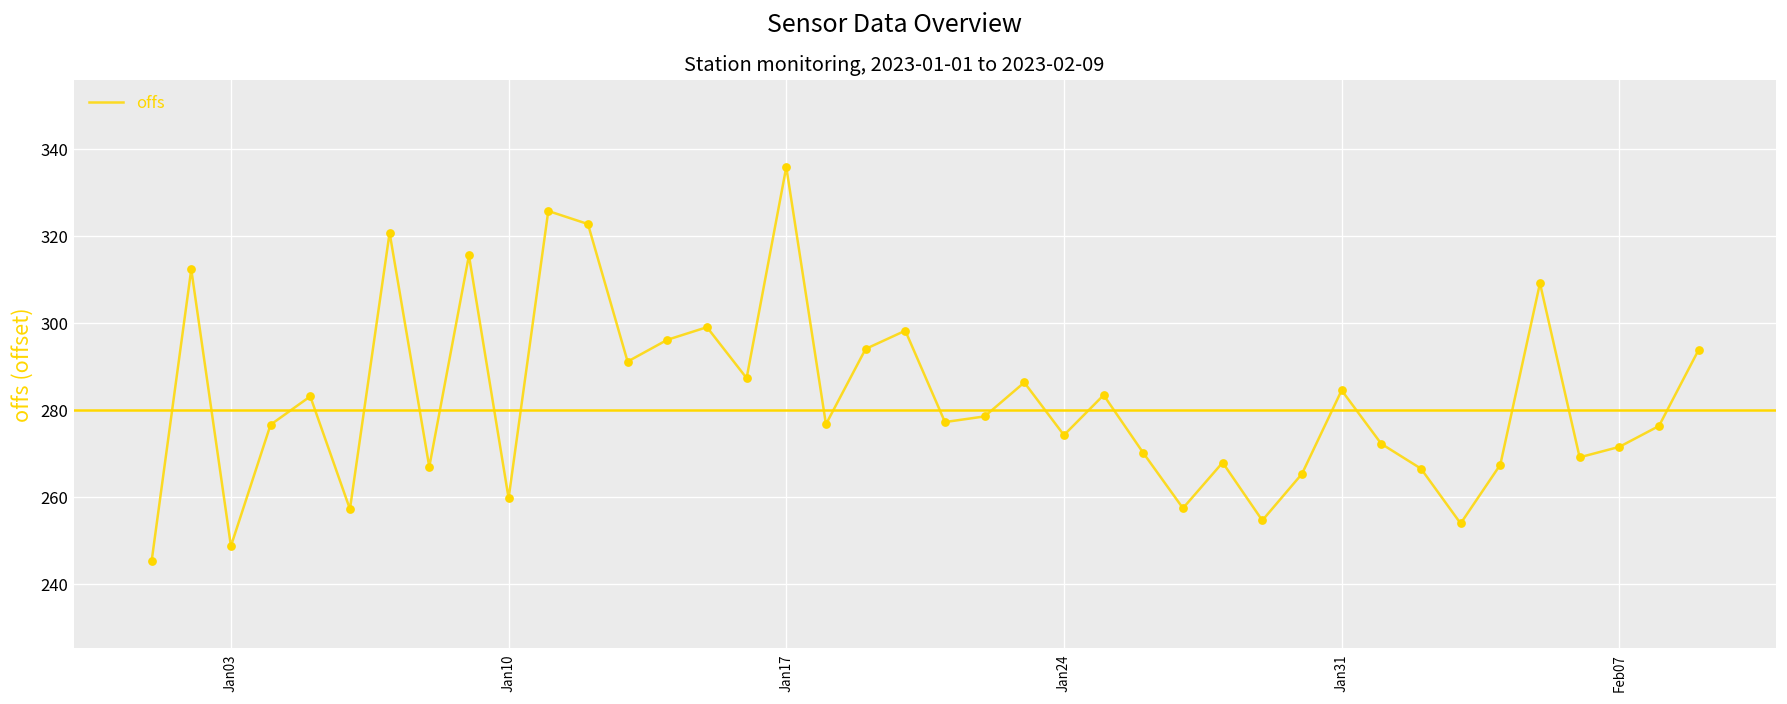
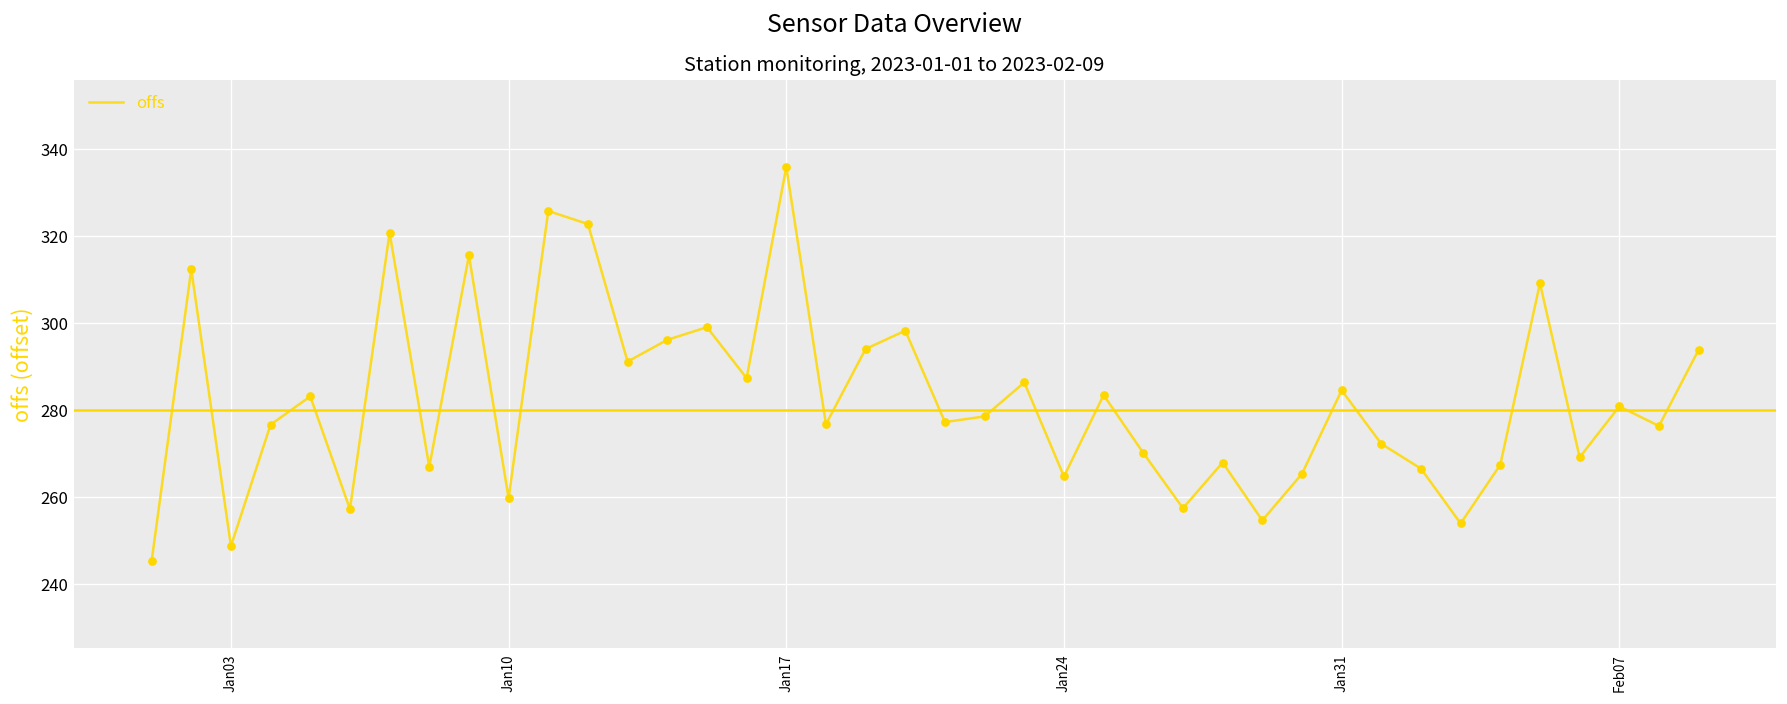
Jan24: 274 -> 265
Feb07: 272 -> 281
